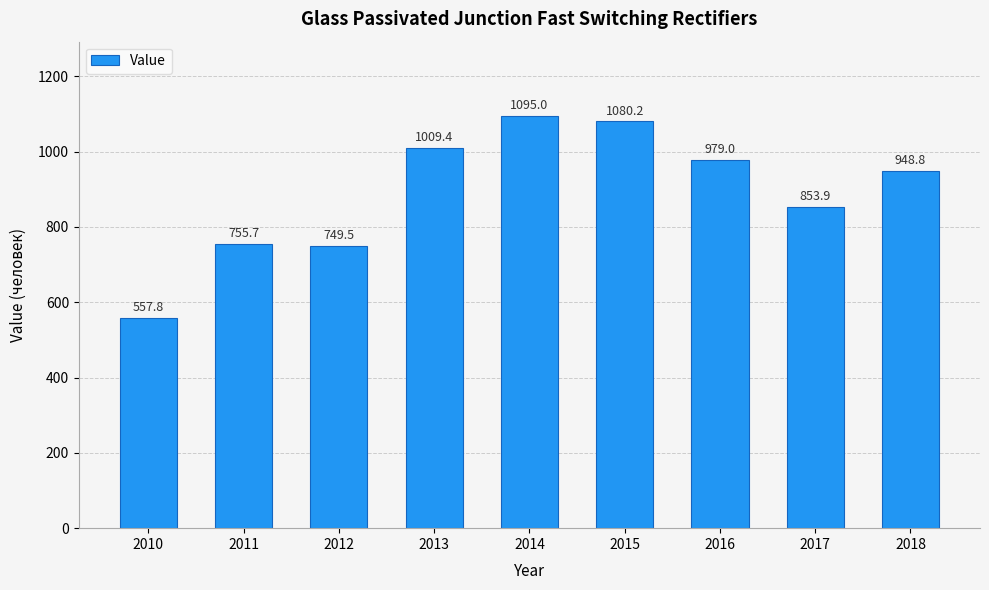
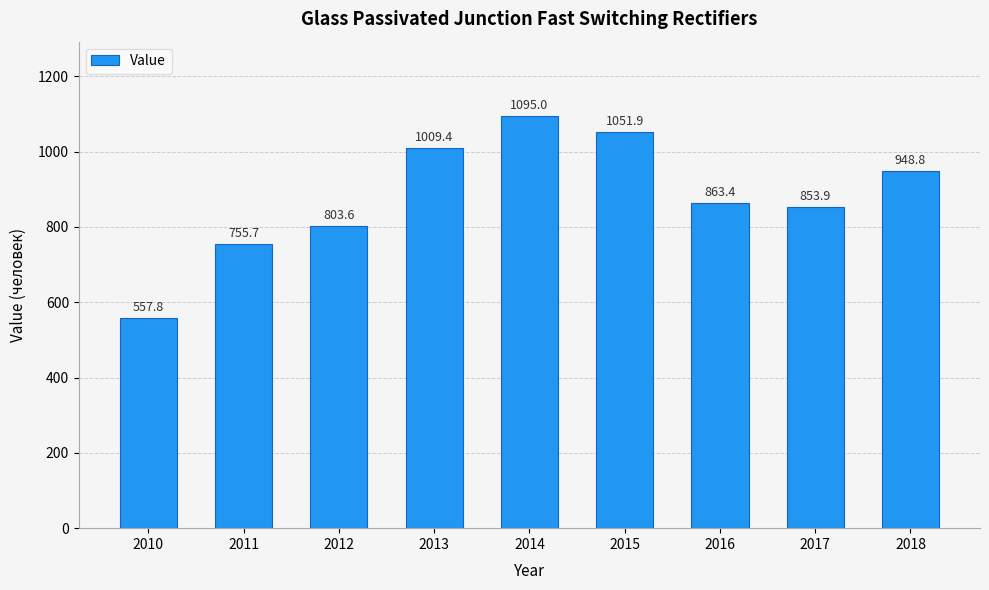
2012: 749.5 -> 803.6
2015: 1080.2 -> 1051.9
2016: 979.0 -> 863.4
